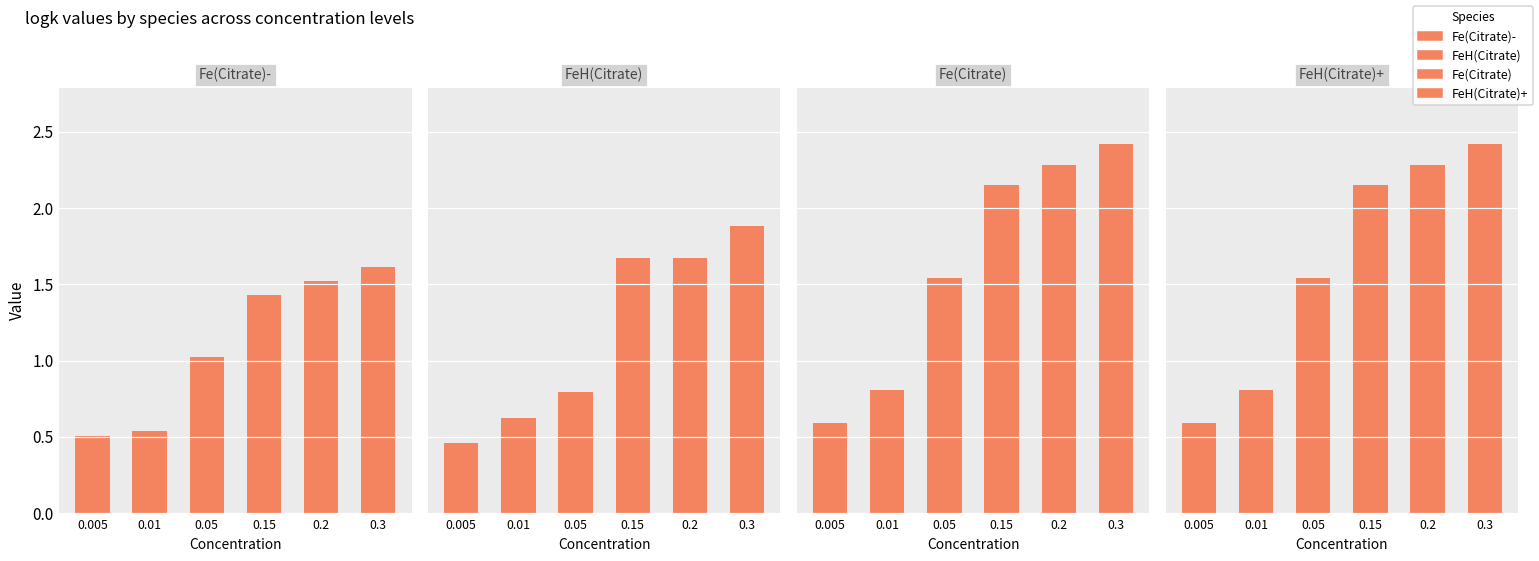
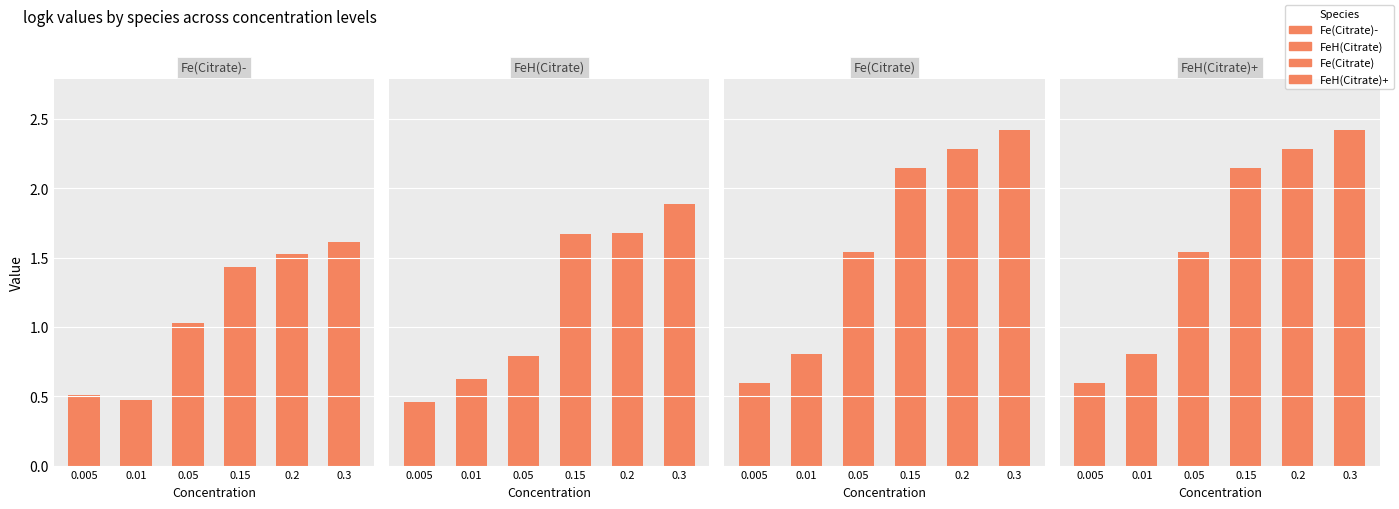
Fe(Citrate)-, 0.01: 0.54 -> 0.47
